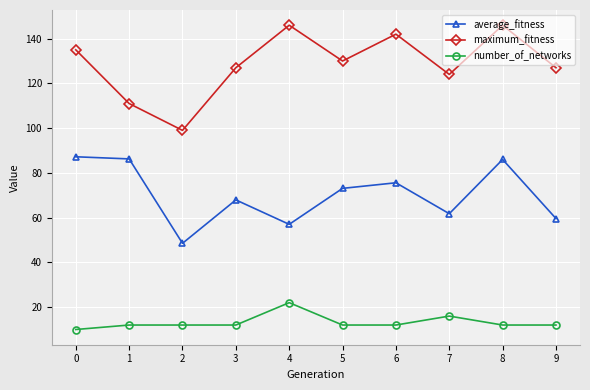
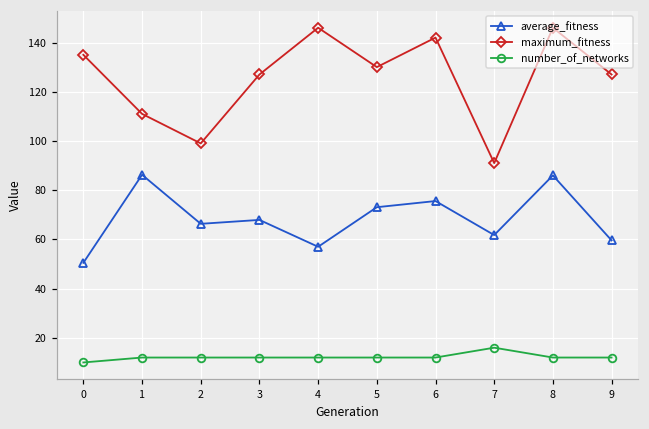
average_fitness, 0: 87 -> 51
average_fitness, 2: 49 -> 66
number_of_networks, 4: 22 -> 12
maximum_fitness, 7: 124 -> 91
